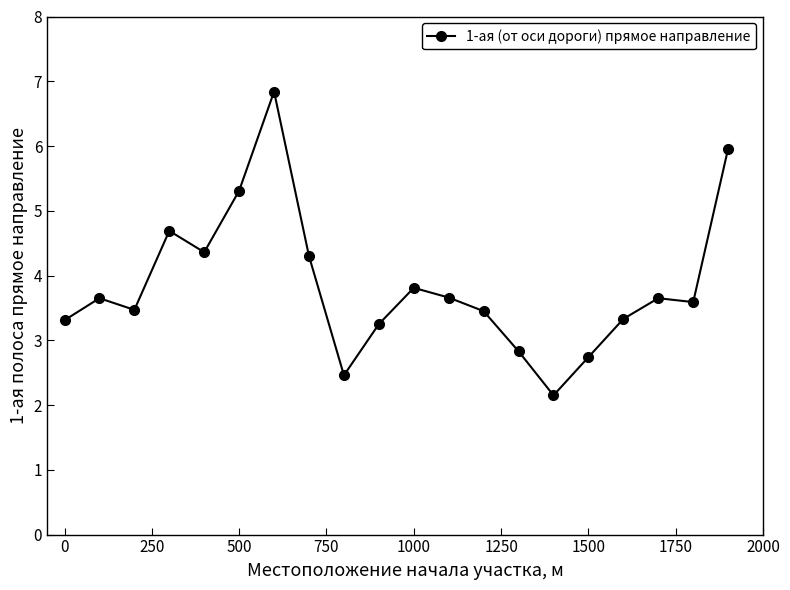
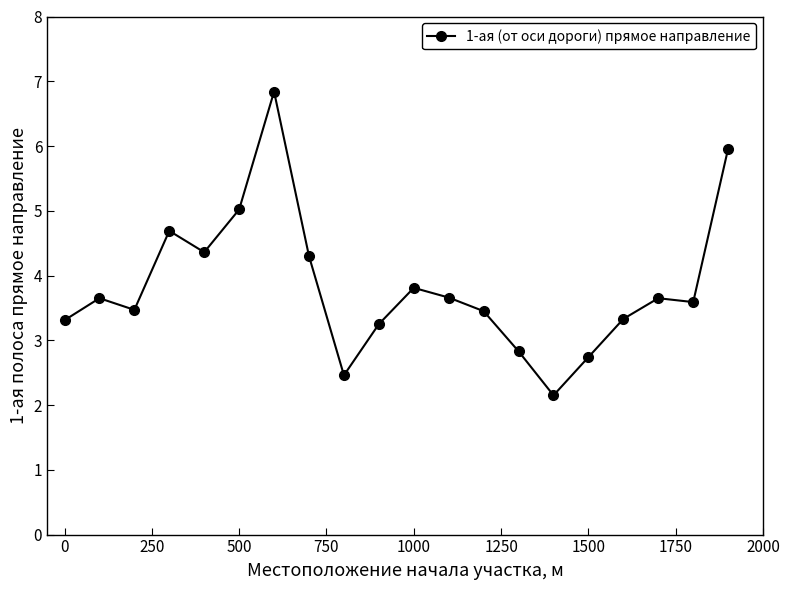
500: 5.3 -> 5.0
